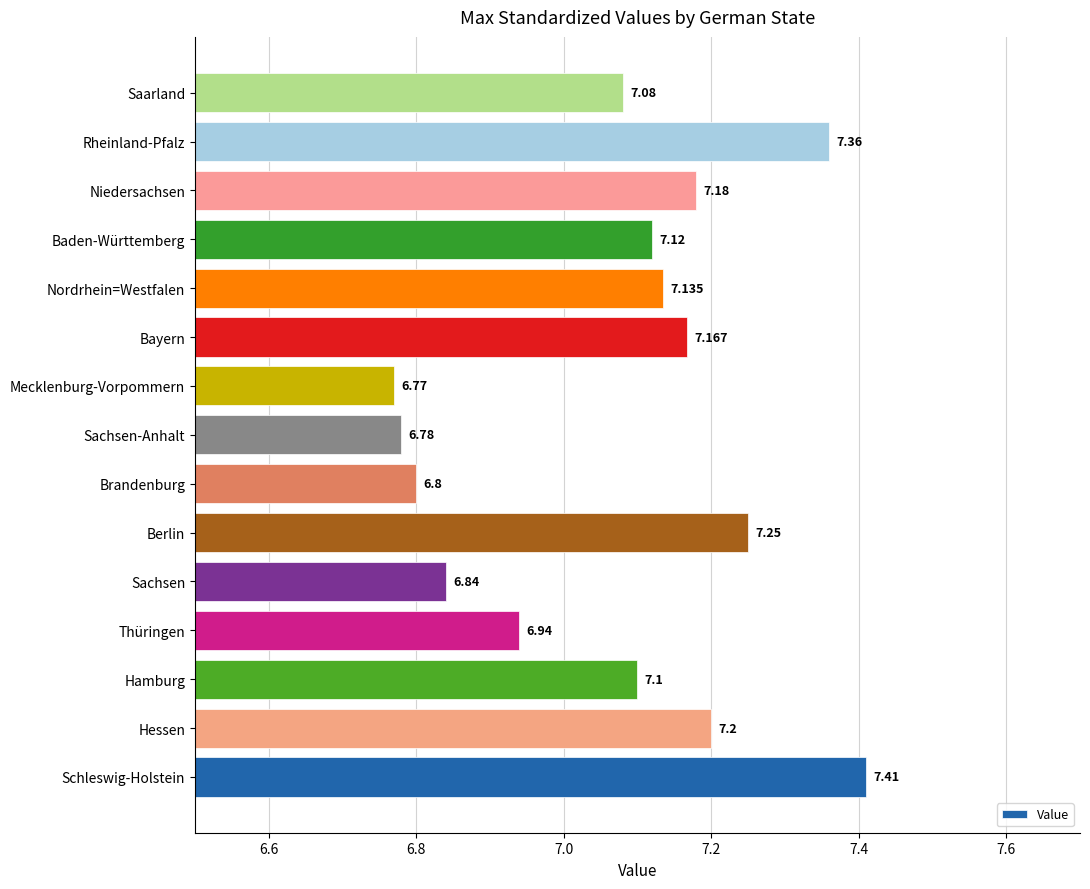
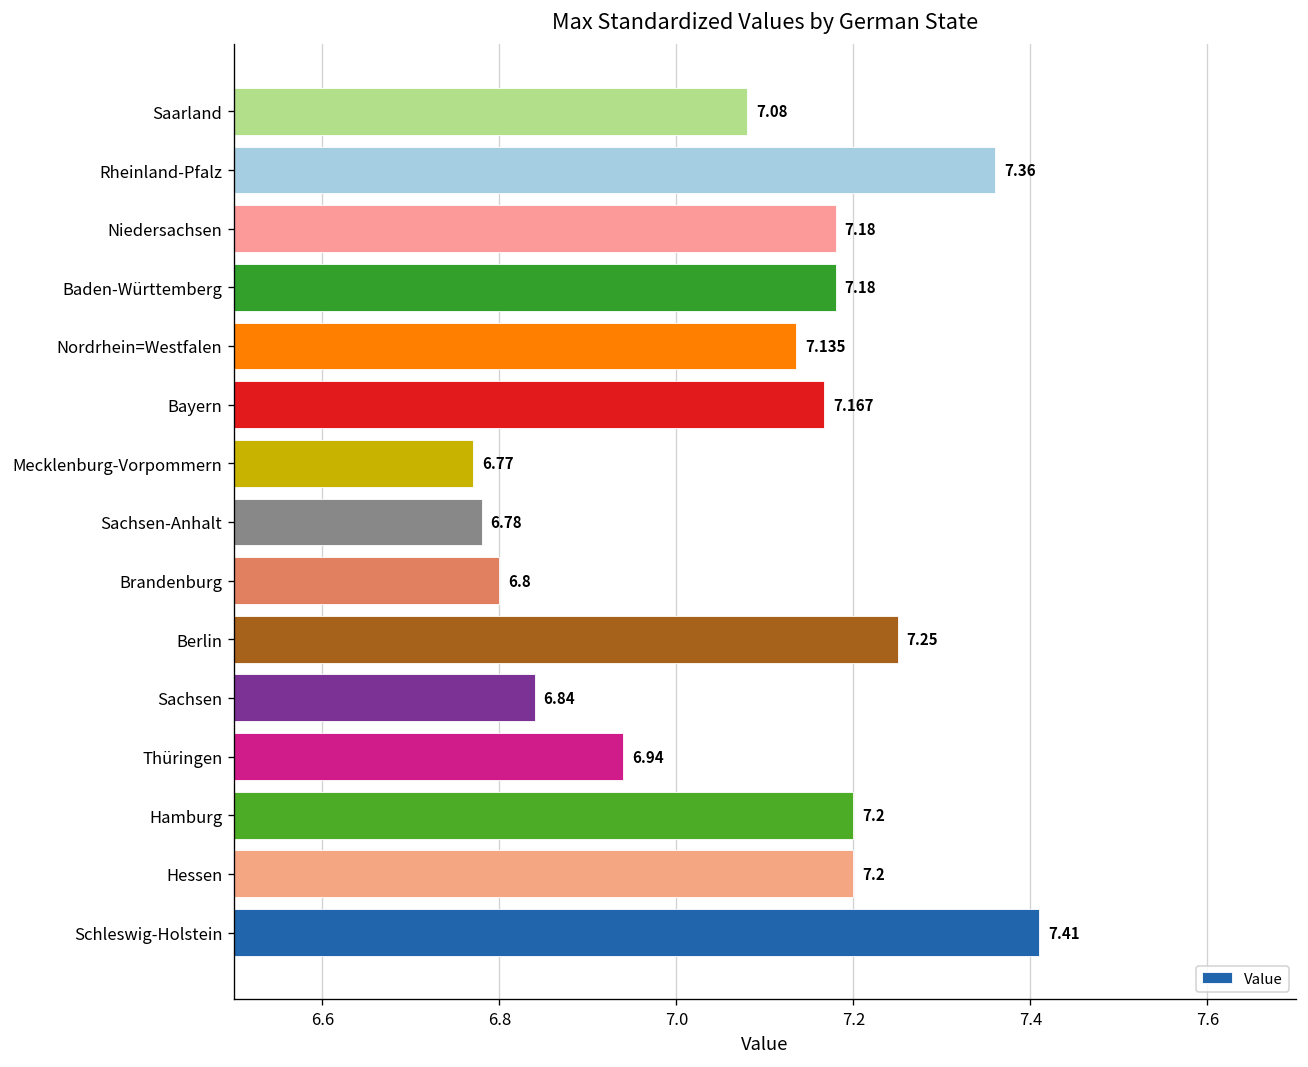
Baden-Württemberg: 7.12 -> 7.18
Hamburg: 7.1 -> 7.2
